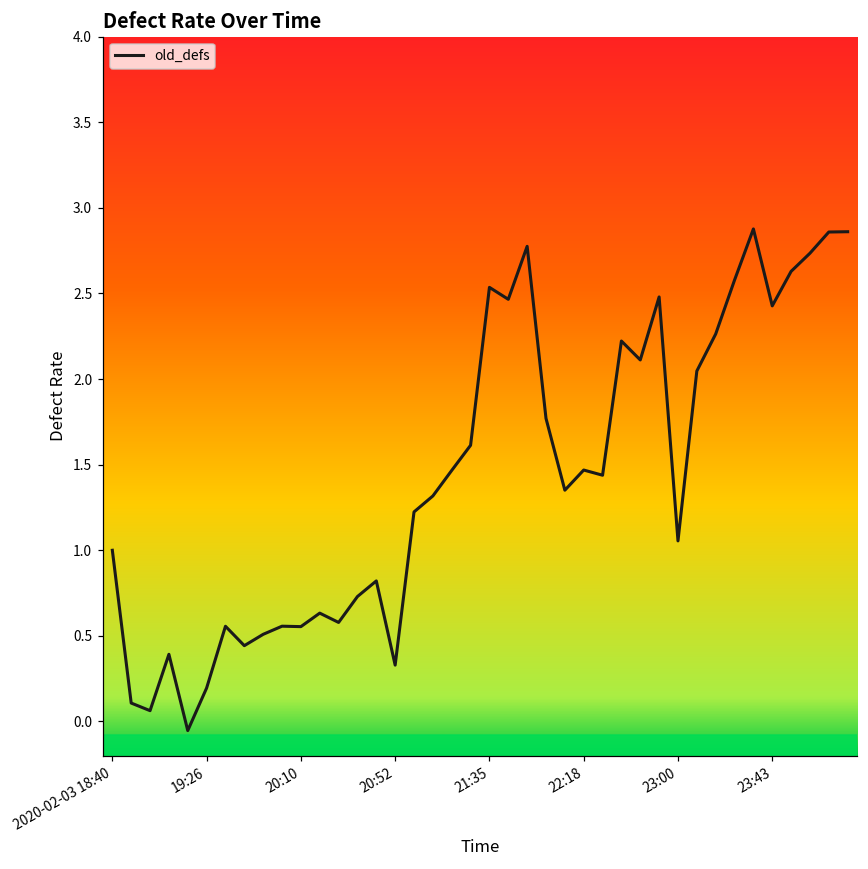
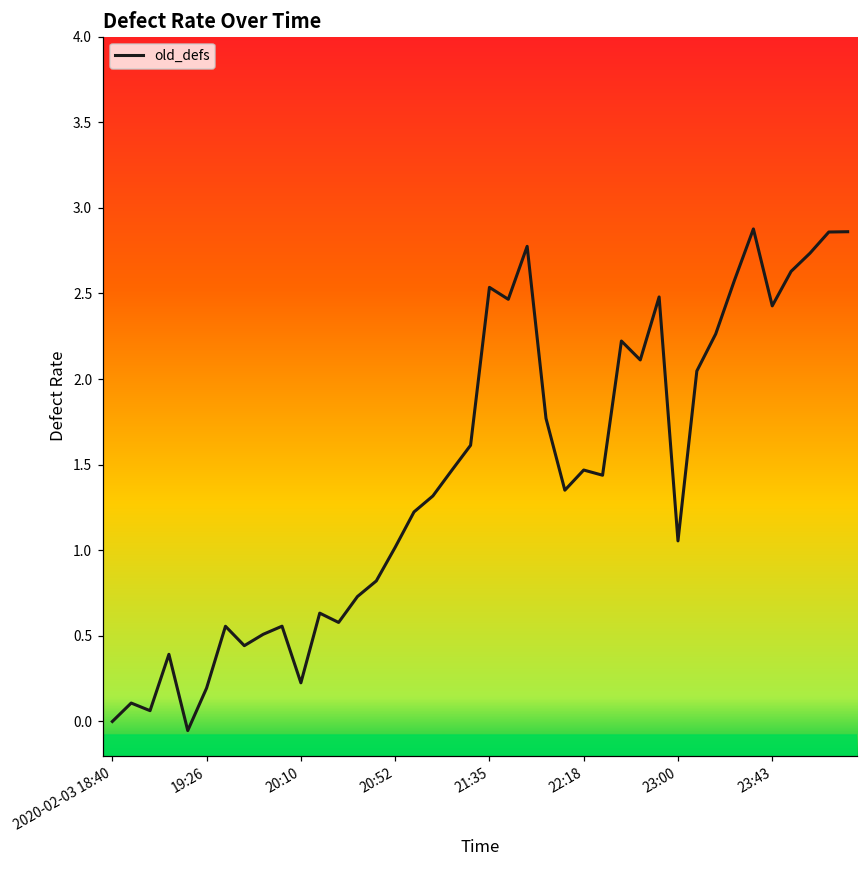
2020-02-03 18:40: 1 -> 0
20:10: 0.55 -> 0.23
20:52: 0.33 -> 1.02
